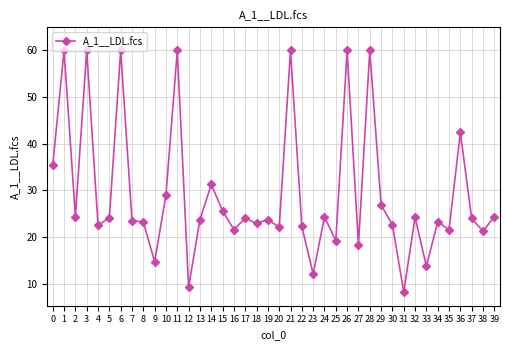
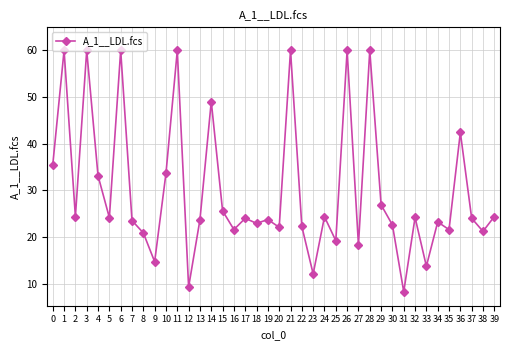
4: 23 -> 33
8: 23 -> 21
10: 29 -> 34
14: 31 -> 49
